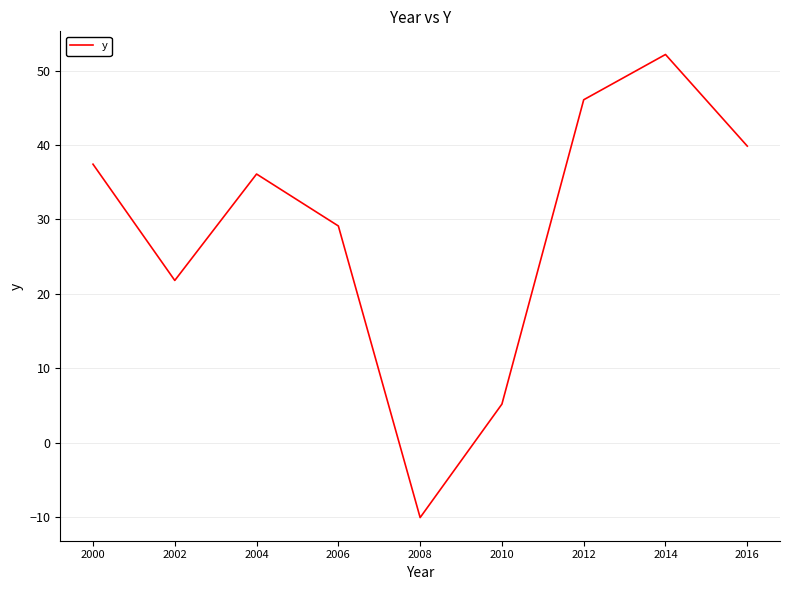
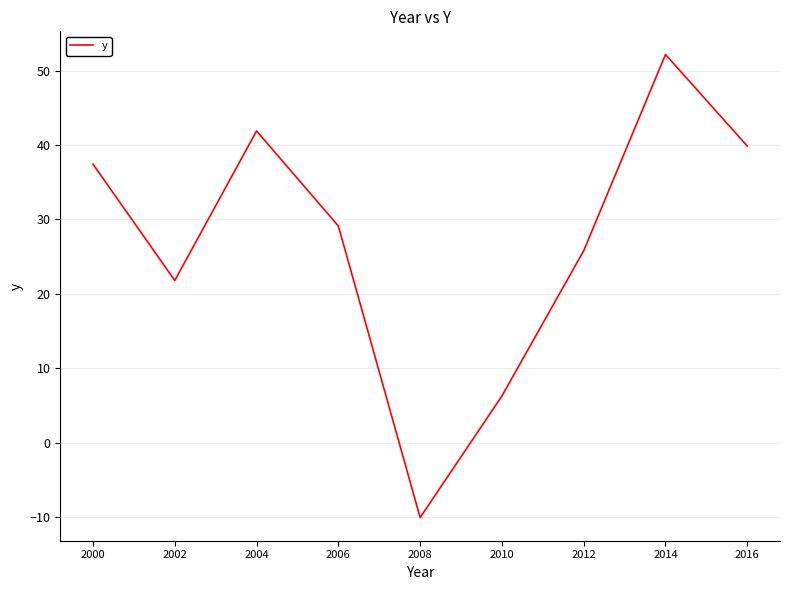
2004: 36 -> 42
2010: 5 -> 6
2012: 46 -> 26
